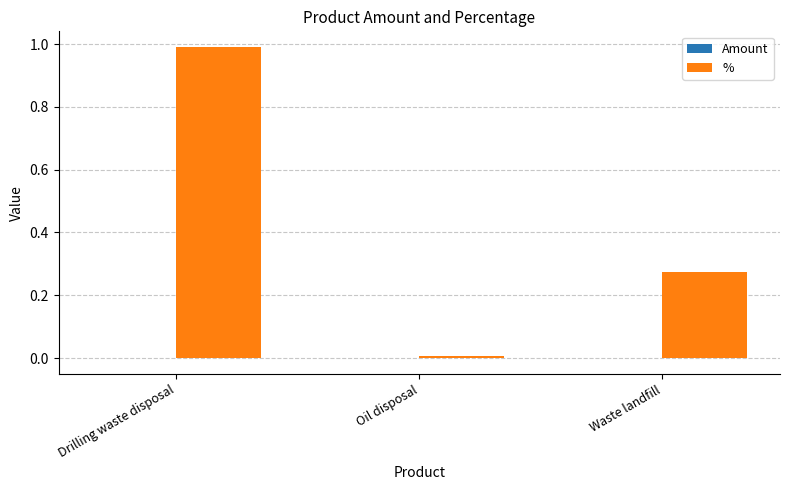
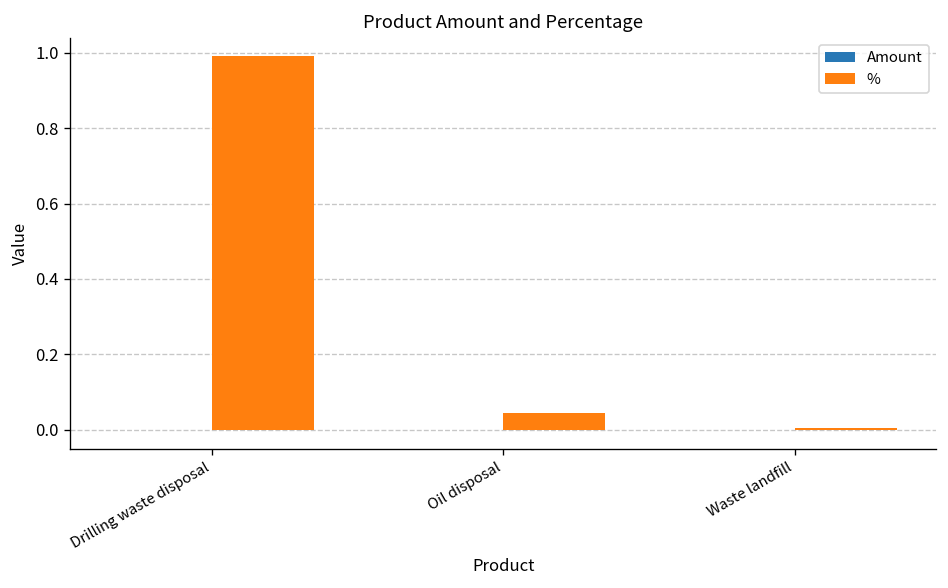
%, Oil disposal: 0.01 -> 0.05
%, Waste landfill: 0.27 -> 0.00
